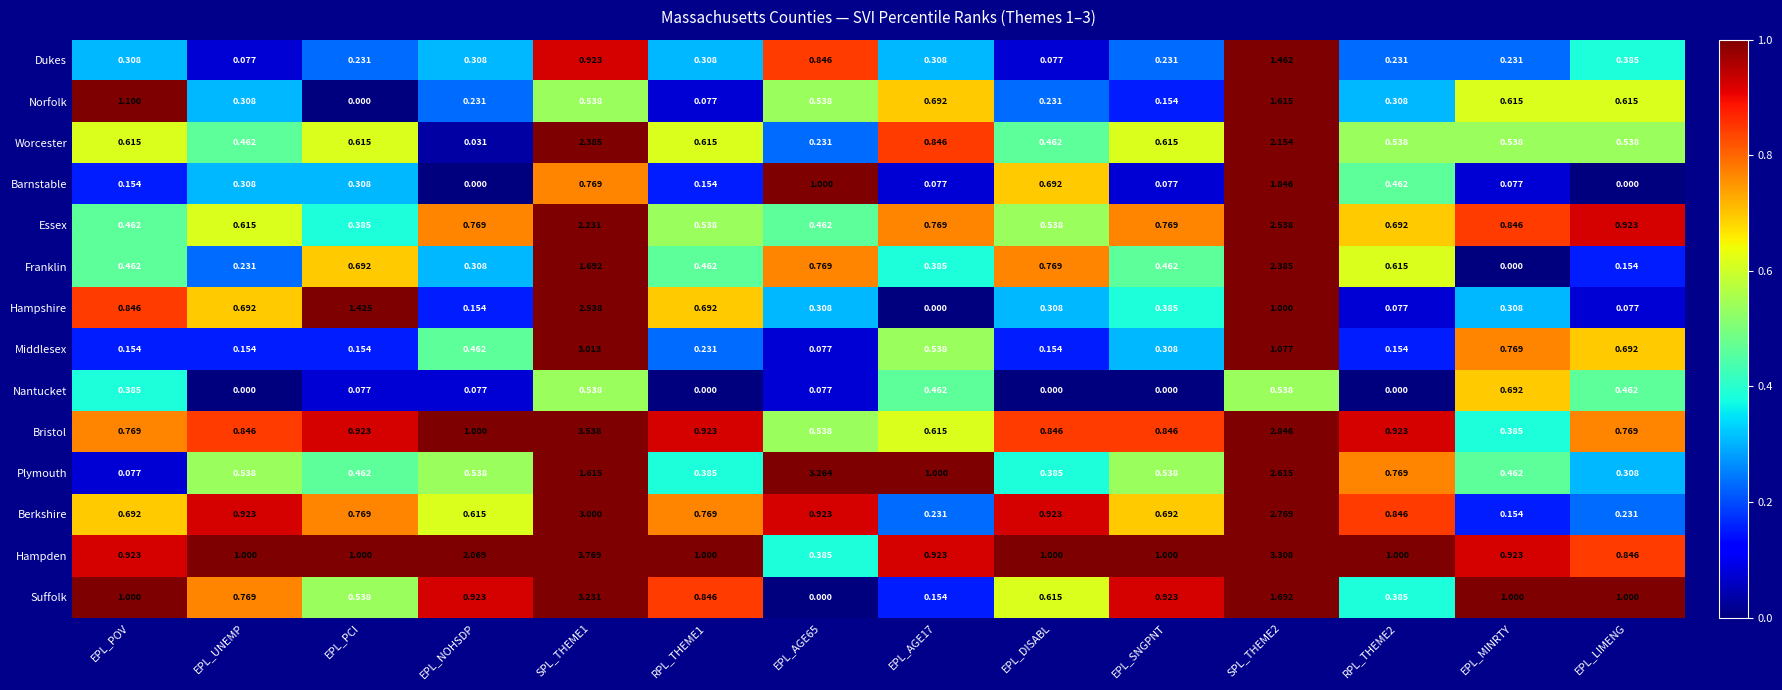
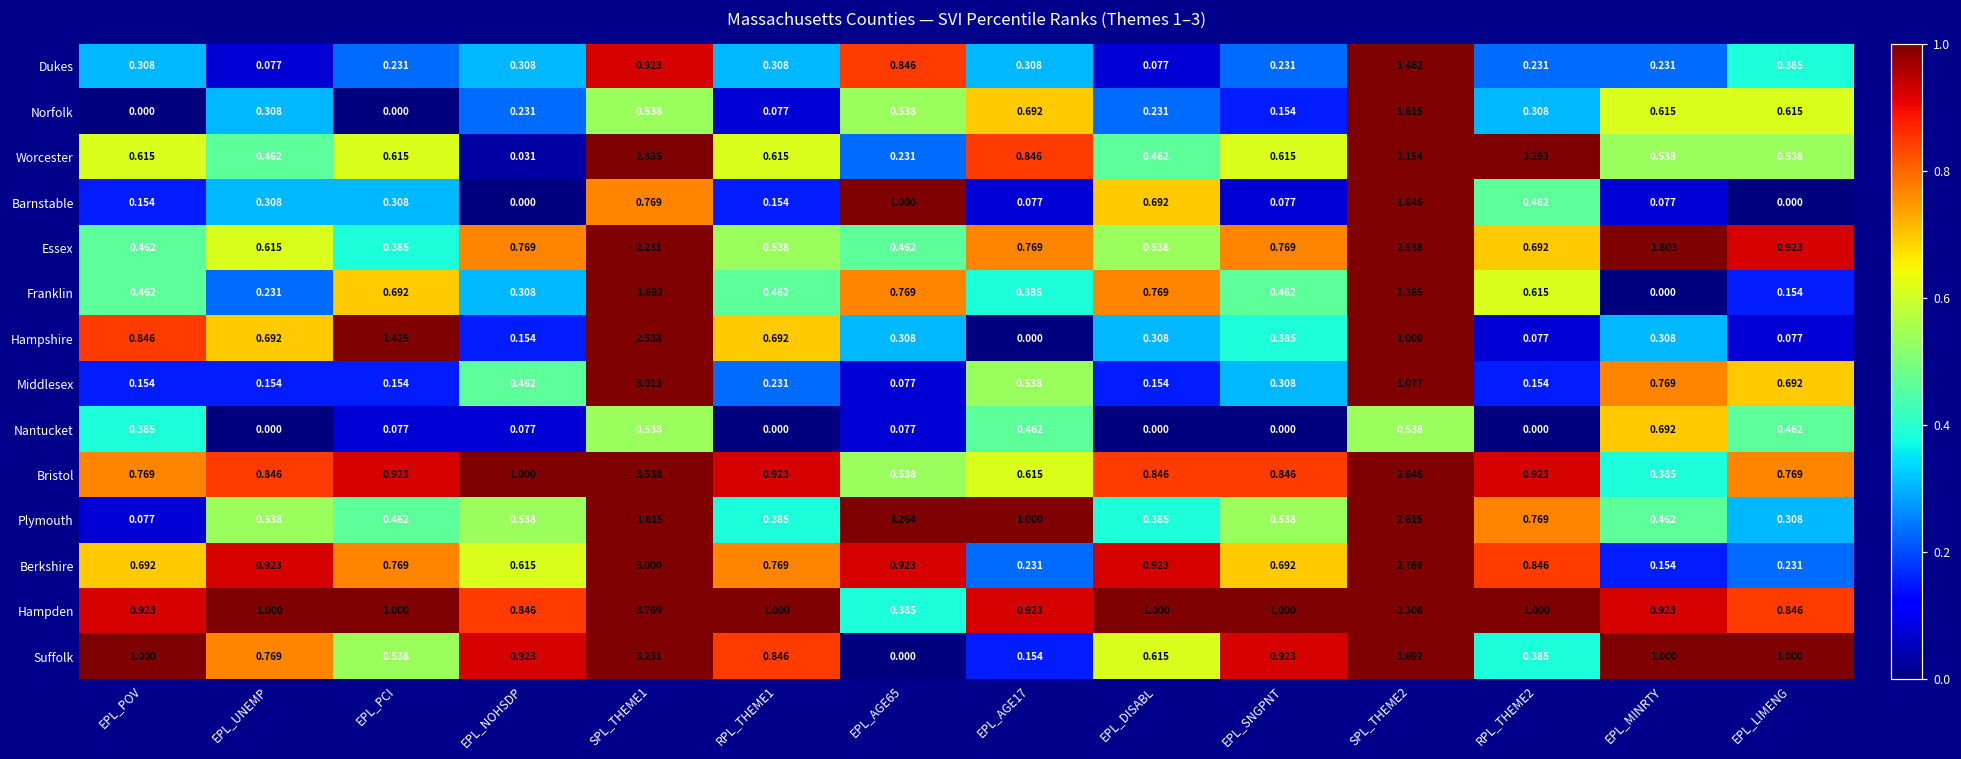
Norfolk, EPL_POV: 1.100 -> 0.000
Worcester, RPL_THEME2: 0.538 -> 3.293
Essex, EPL_MINRTY: 0.846 -> 1.803
Hampden, EPL_NOHSDP: 2.069 -> 0.846
